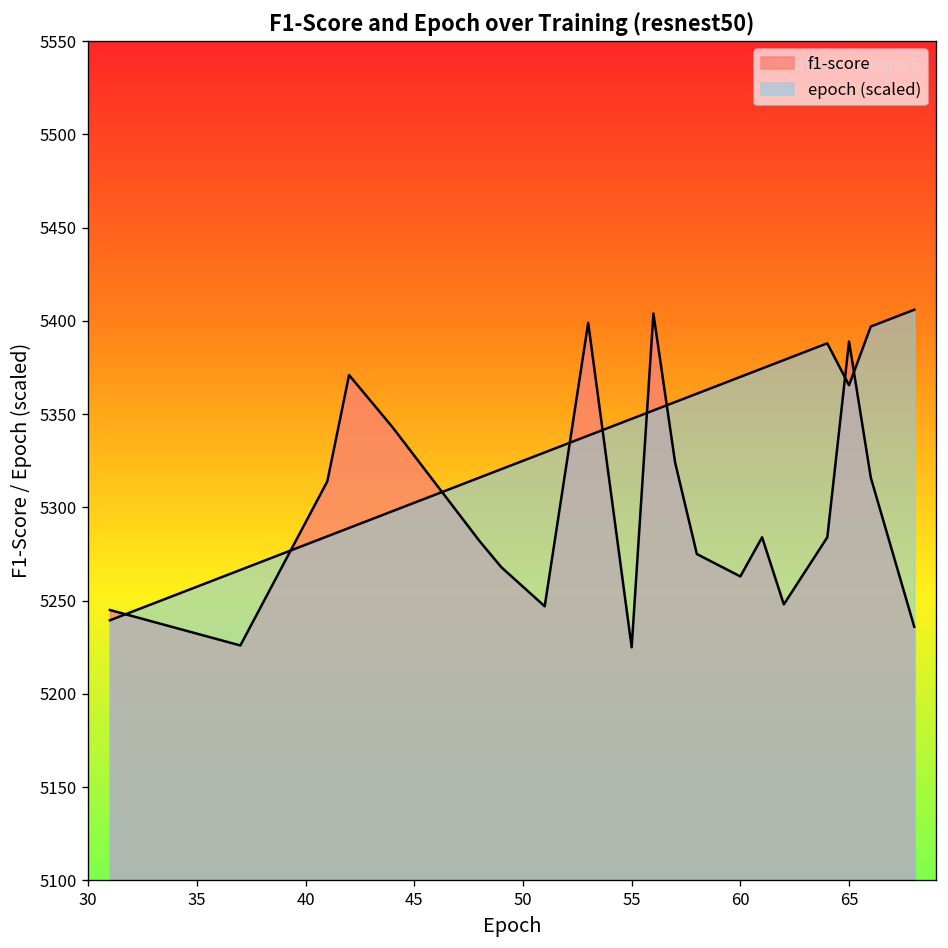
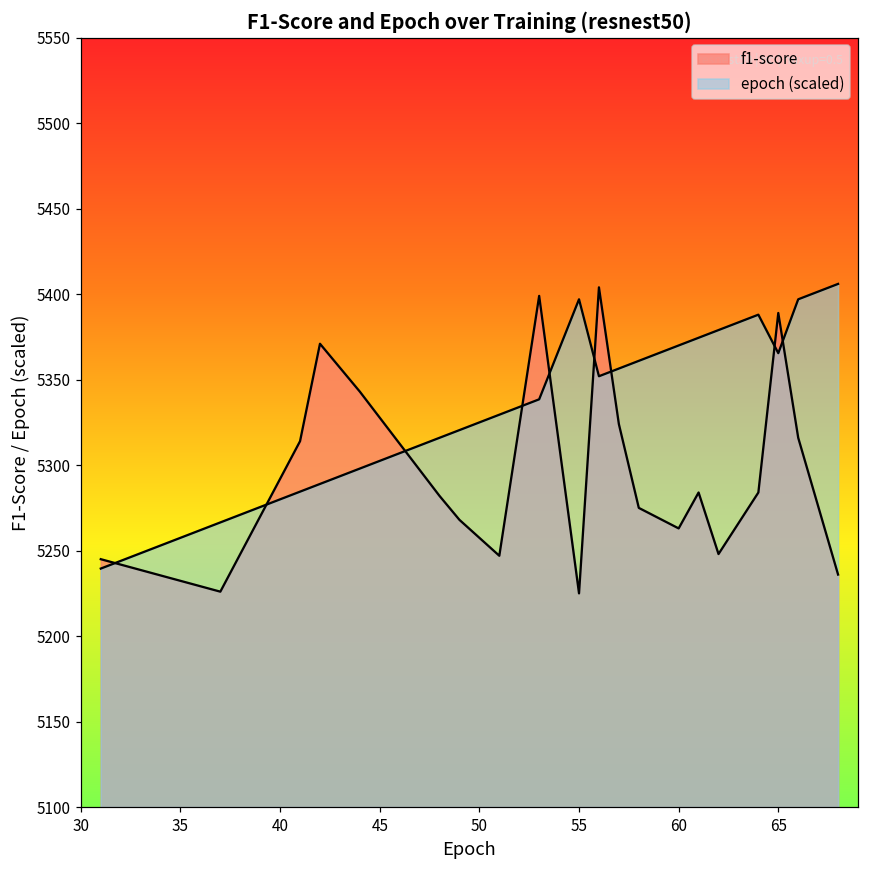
epoch (scaled), 55: 5348 -> 5397
